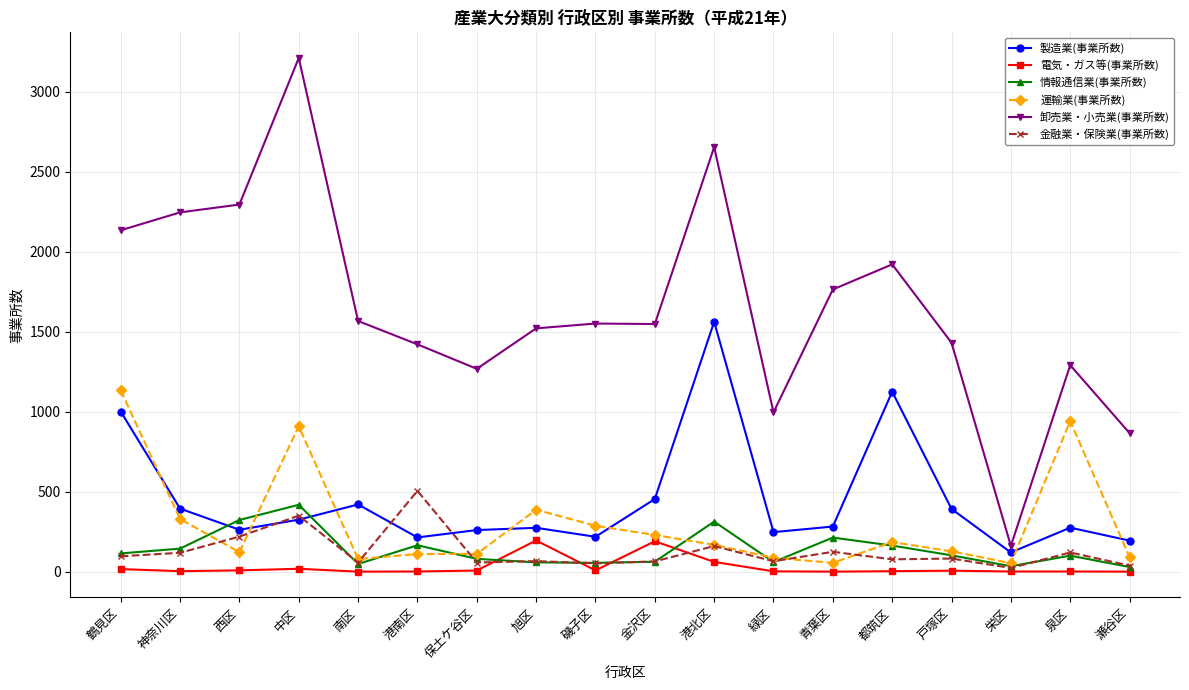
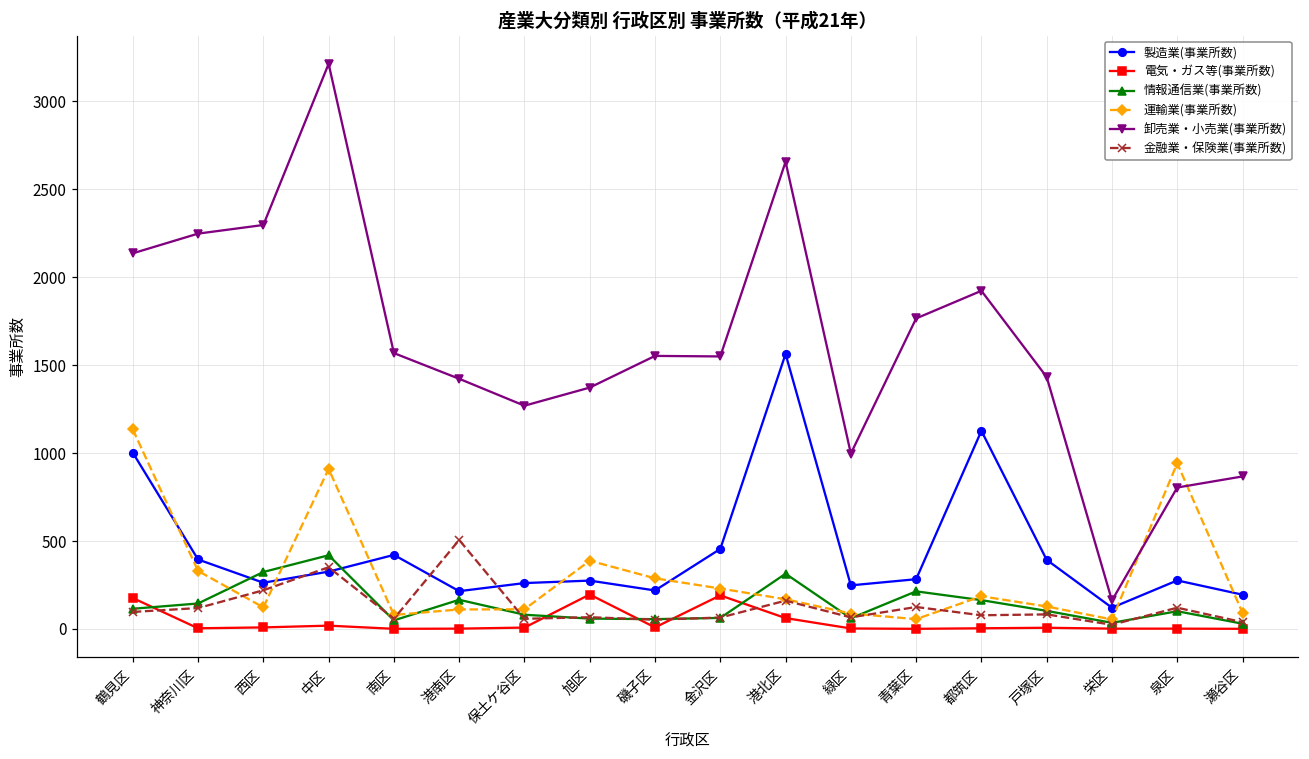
電気・ガス等(事業所数), 鶴見区: 20 -> 180
卸売業・小売業(事業所数), 旭区: 1520 -> 1370
卸売業・小売業(事業所数), 泉区: 1290 -> 800
